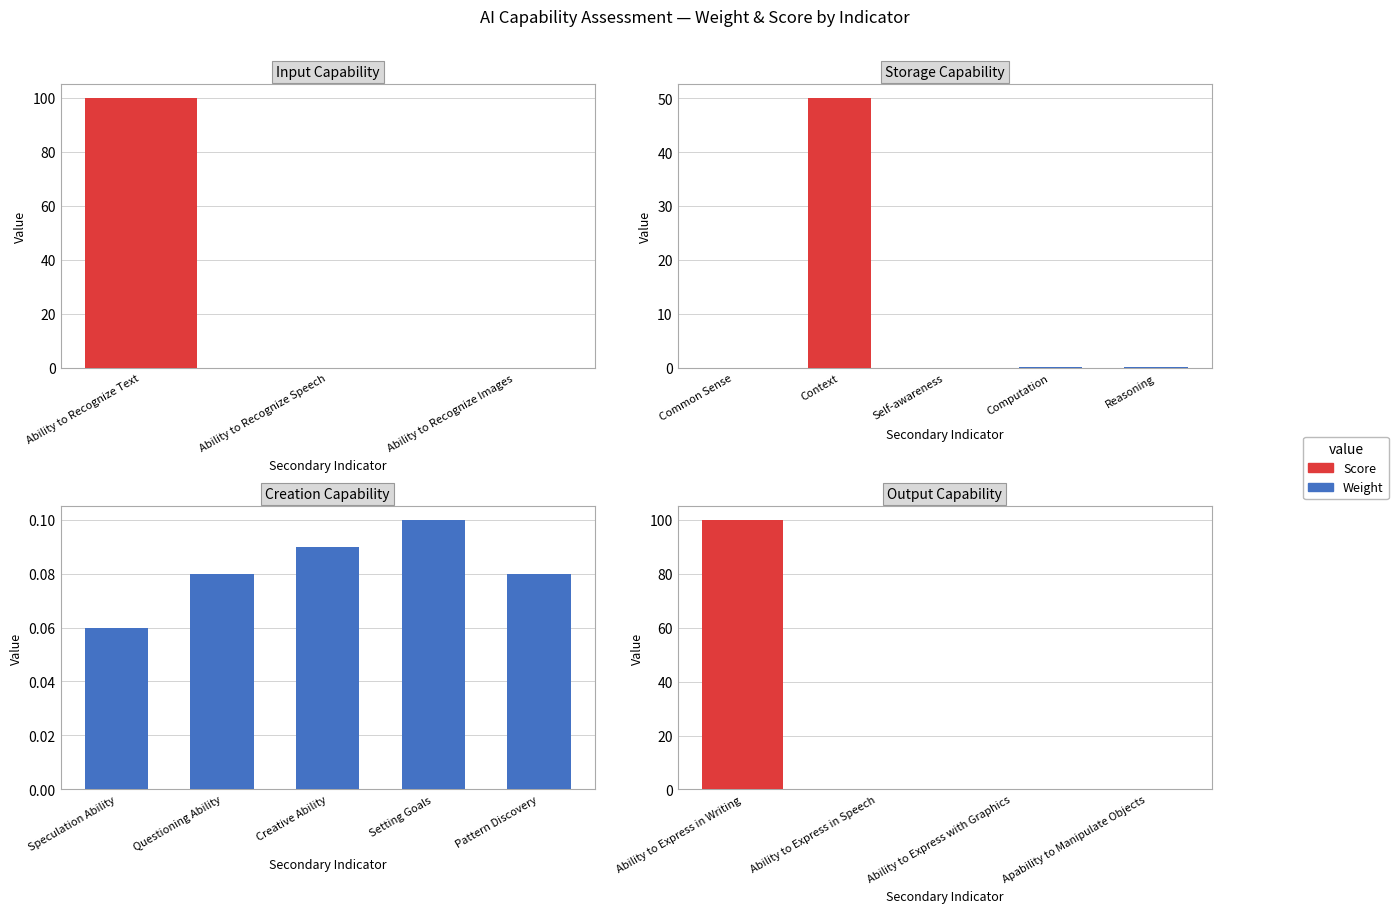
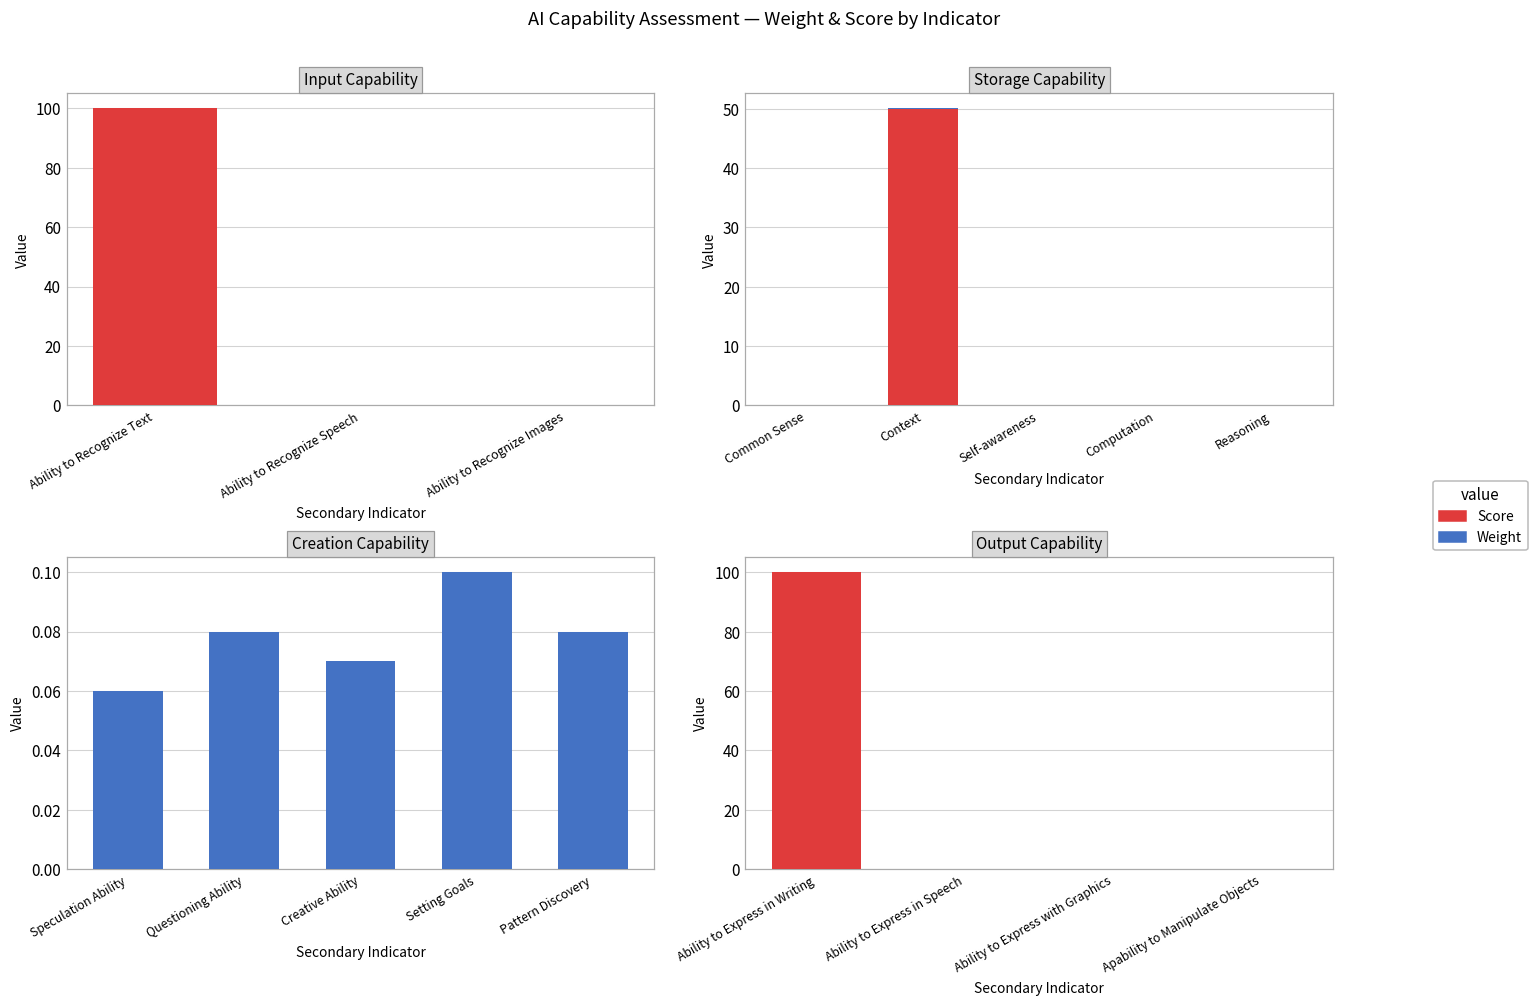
Creation Capability, Weight, Creative Ability: 0.09 -> 0.07
